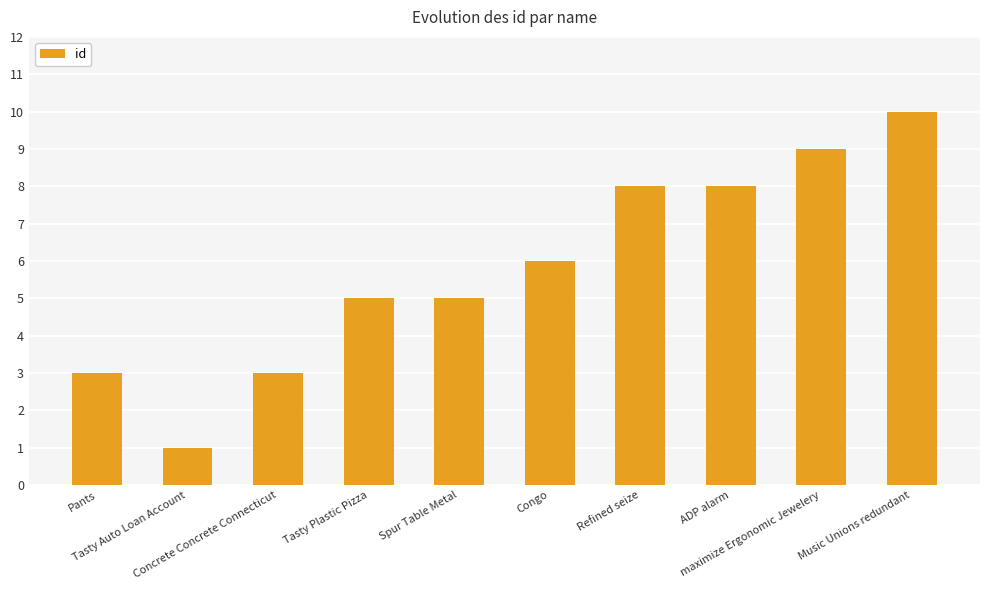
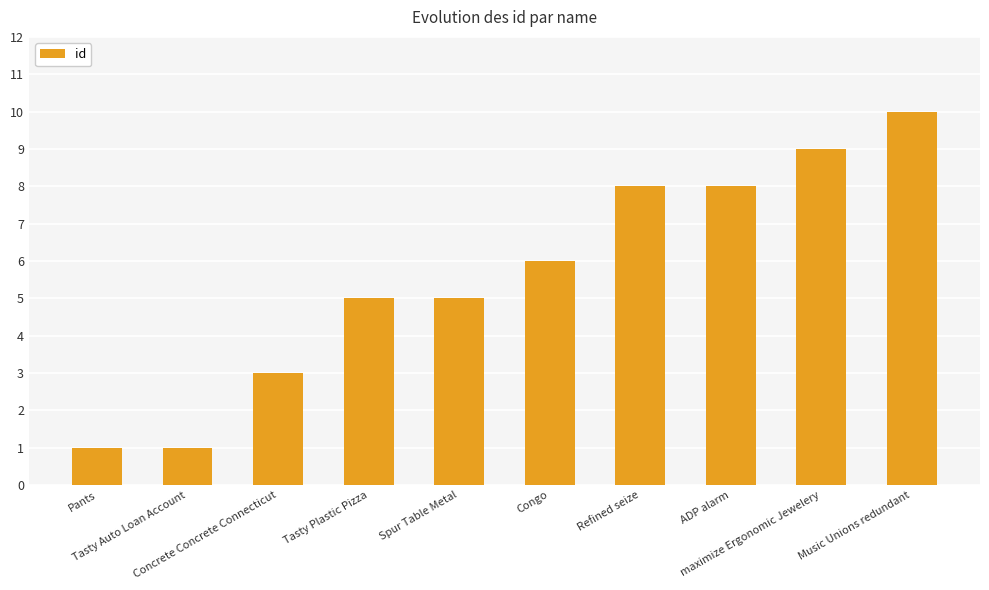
Pants: 3 -> 1
